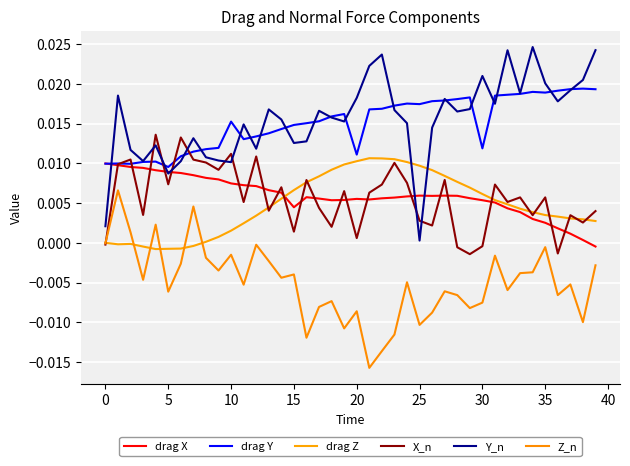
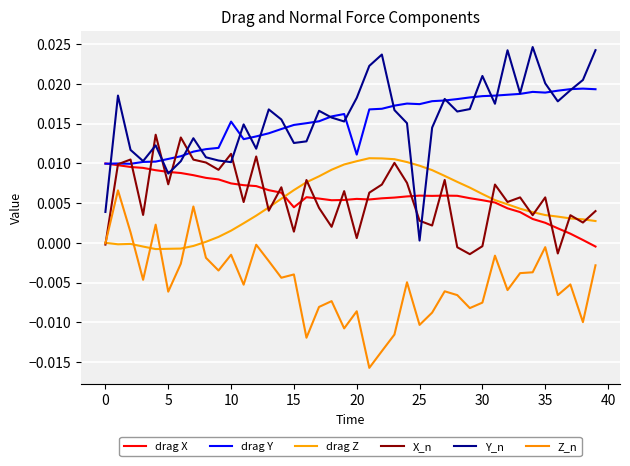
Y_n, 0: 0.002 -> 0.004
drag Y, 5: 0.010 -> 0.011
drag Y, 30: 0.012 -> 0.018
